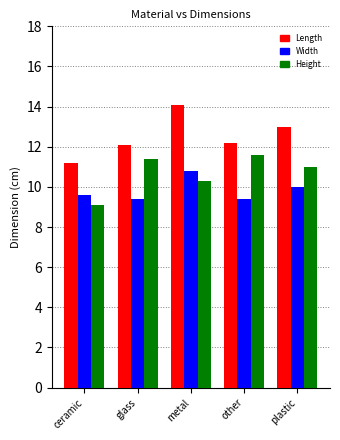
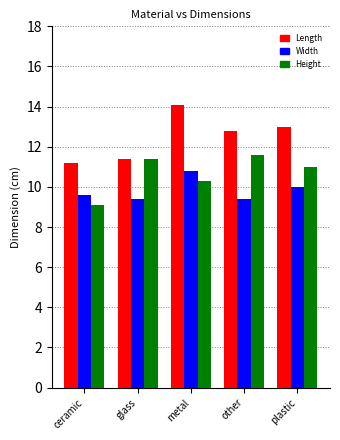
Length, glass: 12.1 -> 11.4
Length, other: 12.2 -> 12.8
